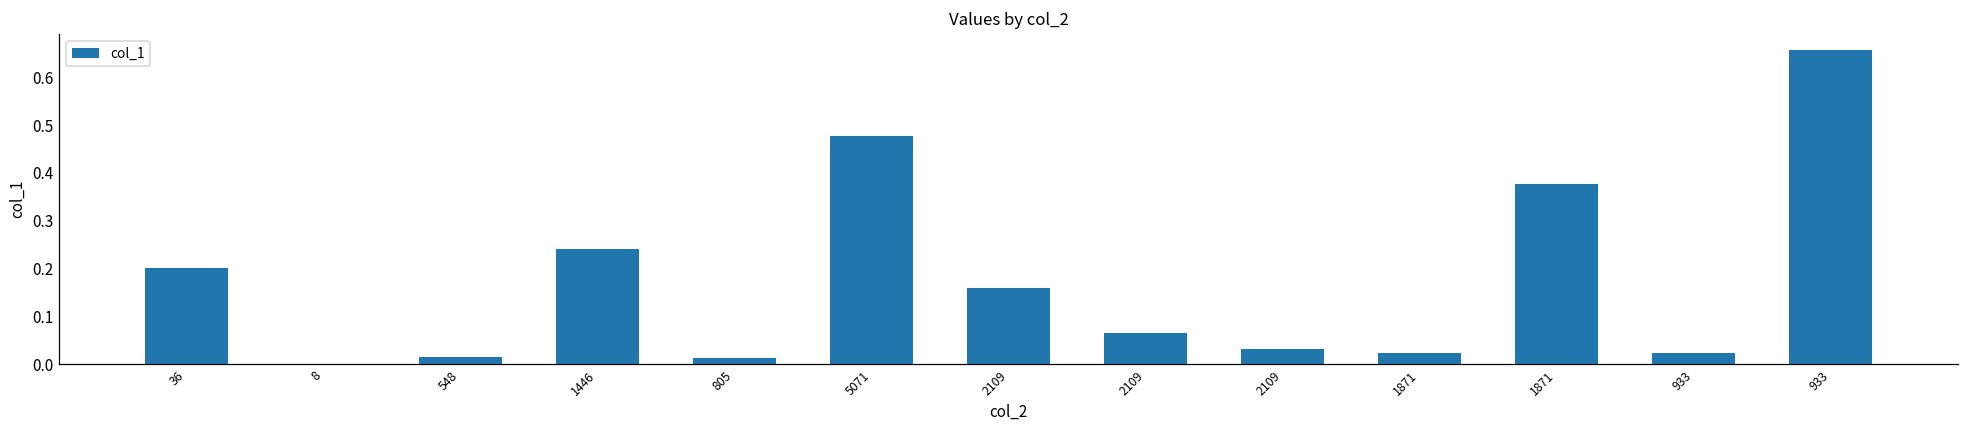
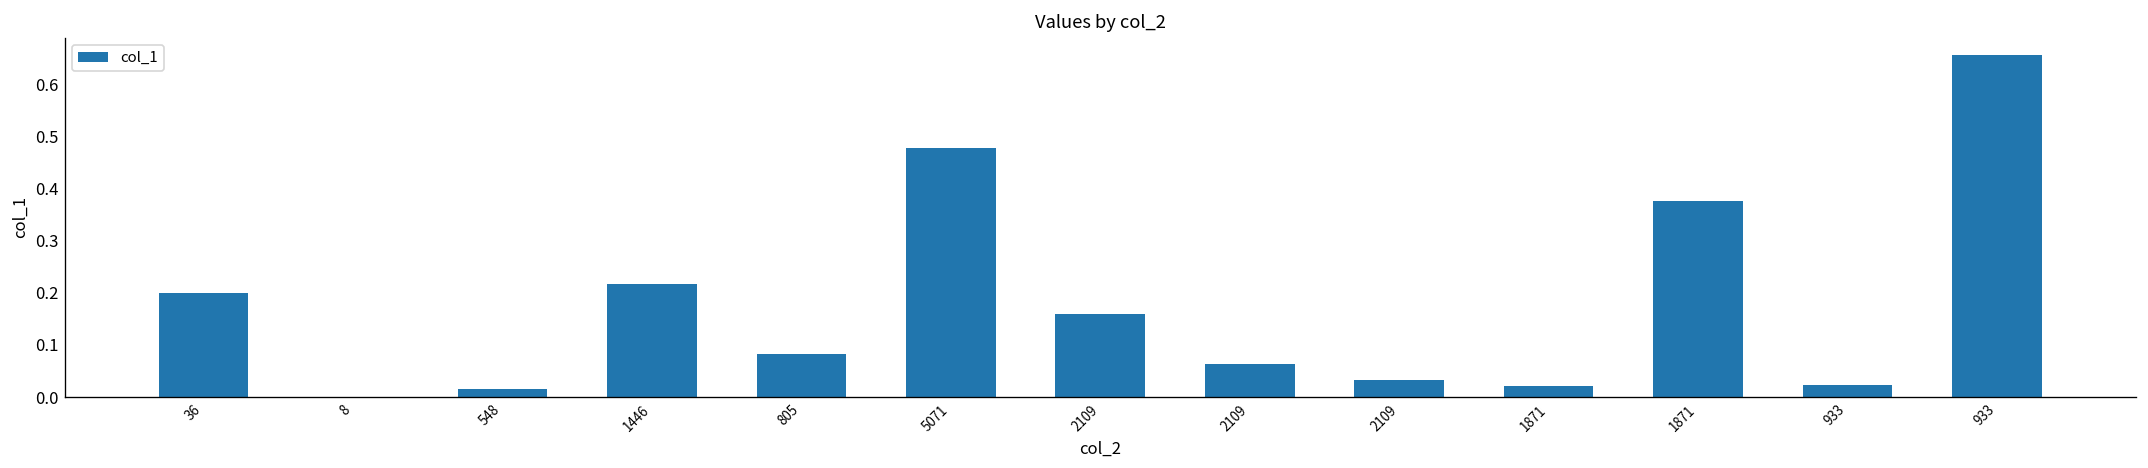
1446: 0.24 -> 0.22
805: 0.01 -> 0.08
